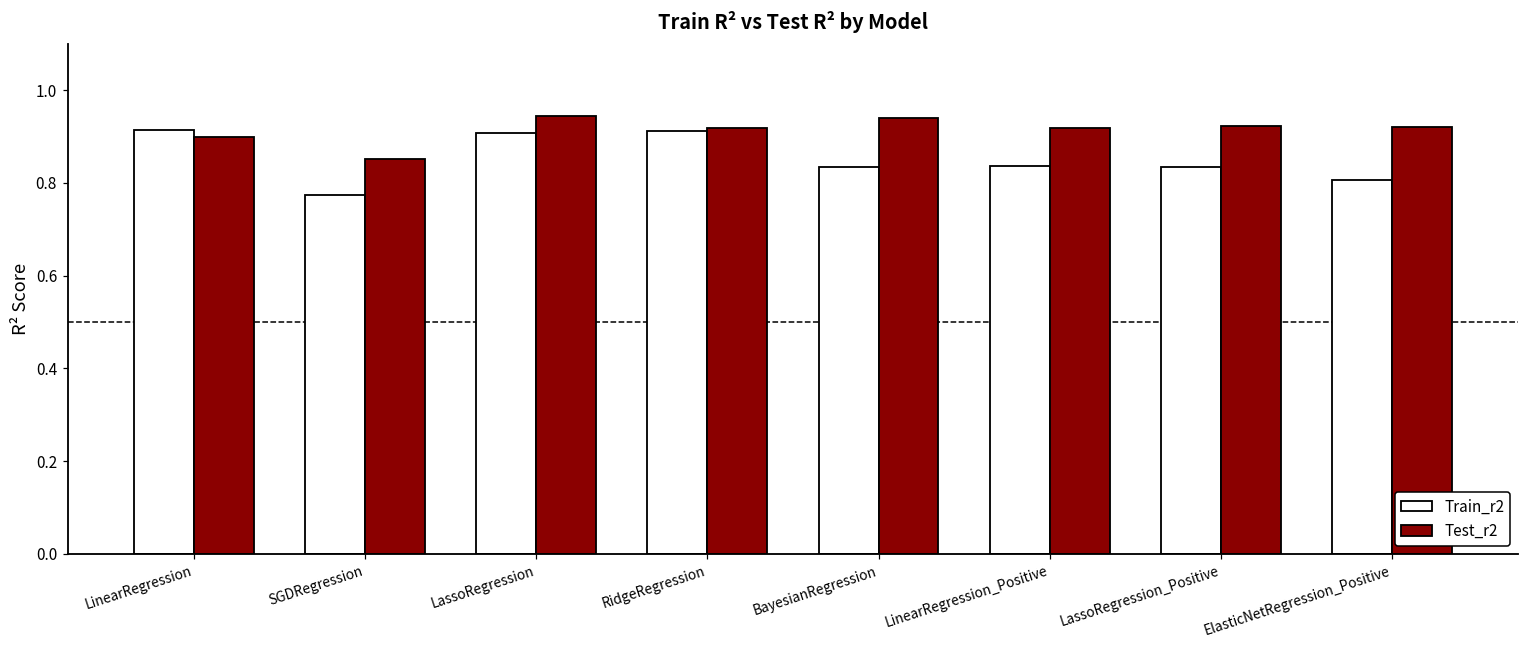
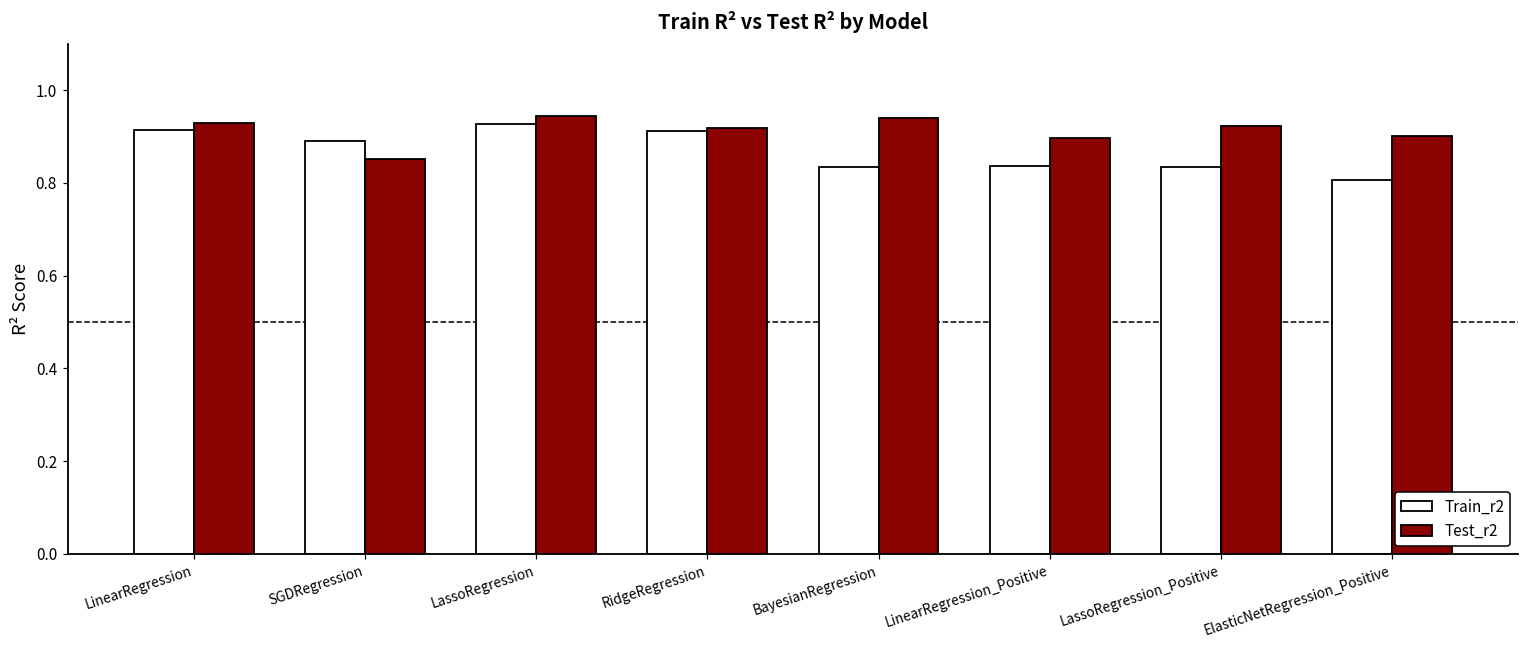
Test_r2, LinearRegression: 0.90 -> 0.93
Train_r2, SGDRegression: 0.77 -> 0.89
Train_r2, LassoRegression: 0.91 -> 0.93
Test_r2, LinearRegression_Positive: 0.92 -> 0.90
Test_r2, ElasticNetRegression_Positive: 0.92 -> 0.90
